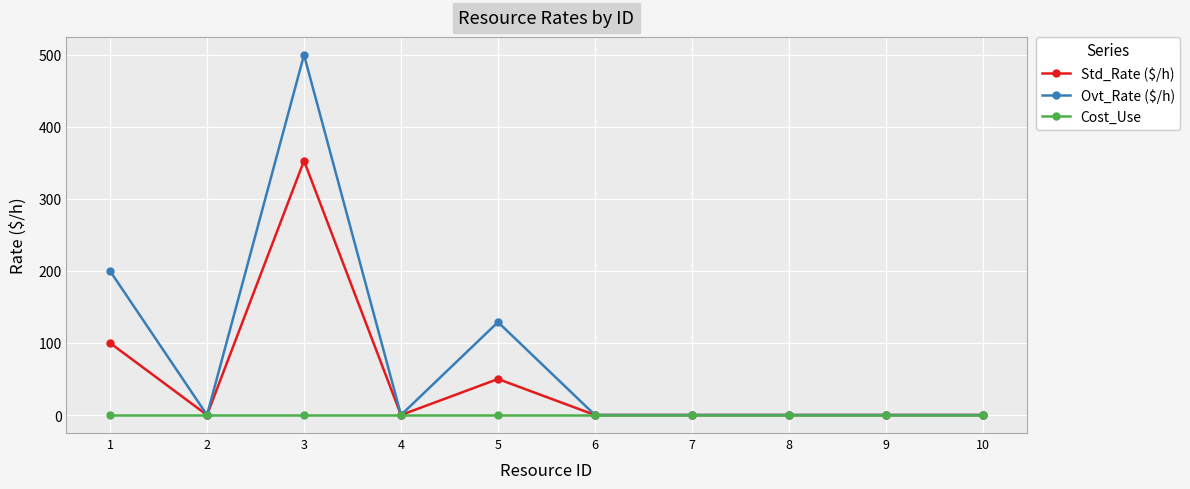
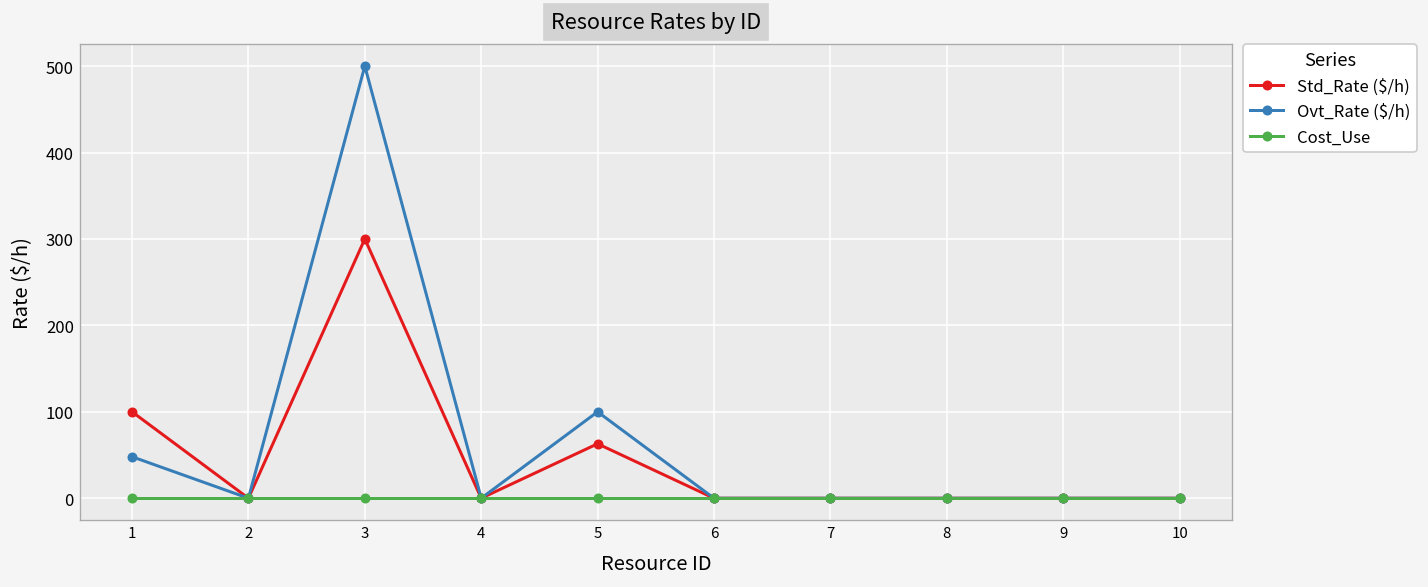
Ovt_Rate ($/h), 1: 200 -> 50
Std_Rate ($/h), 3: 350 -> 300
Std_Rate ($/h), 5: 50 -> 60
Ovt_Rate ($/h), 5: 130 -> 100
